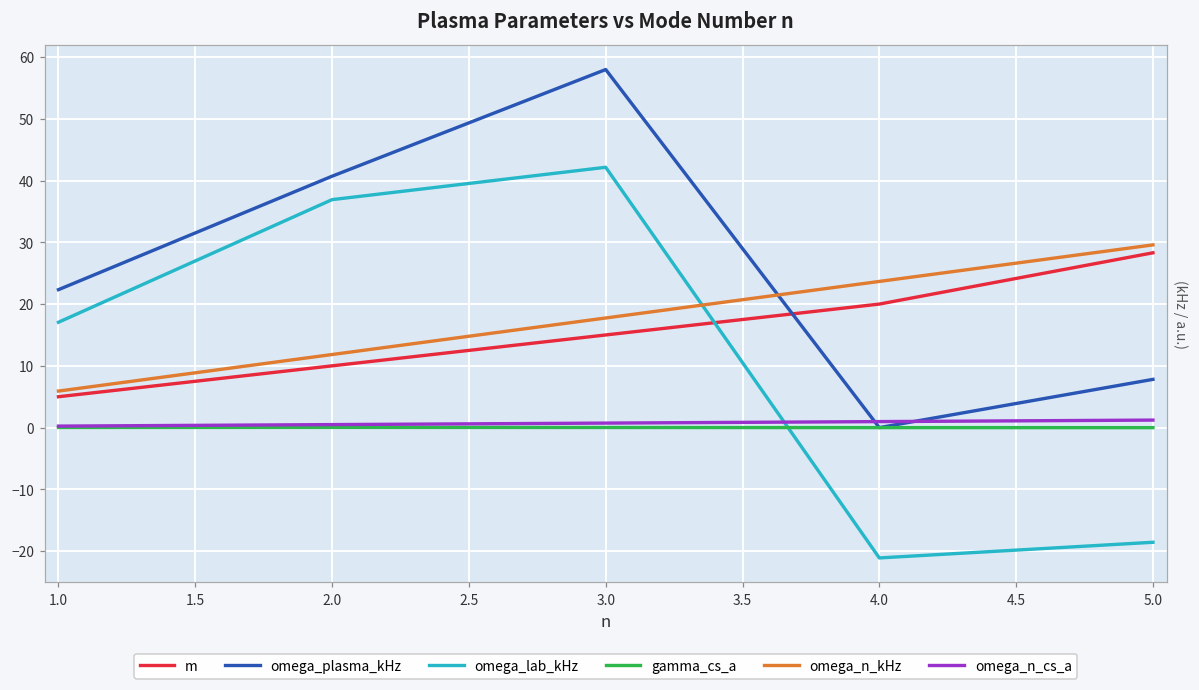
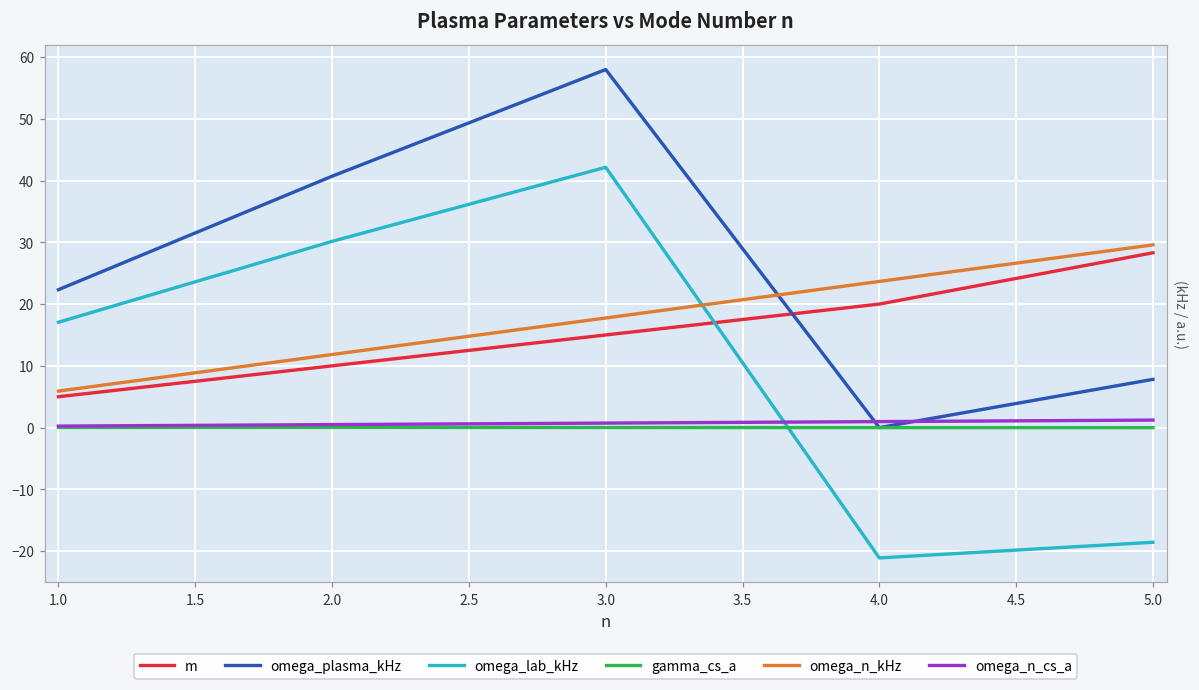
omega_lab_kHz, 2.0: 37 -> 30
